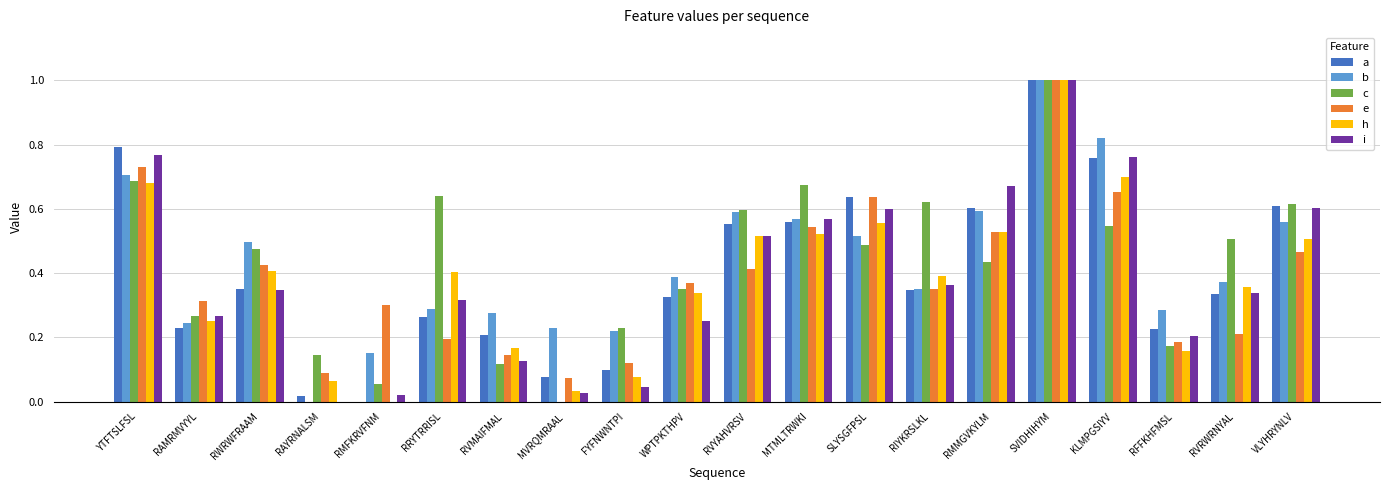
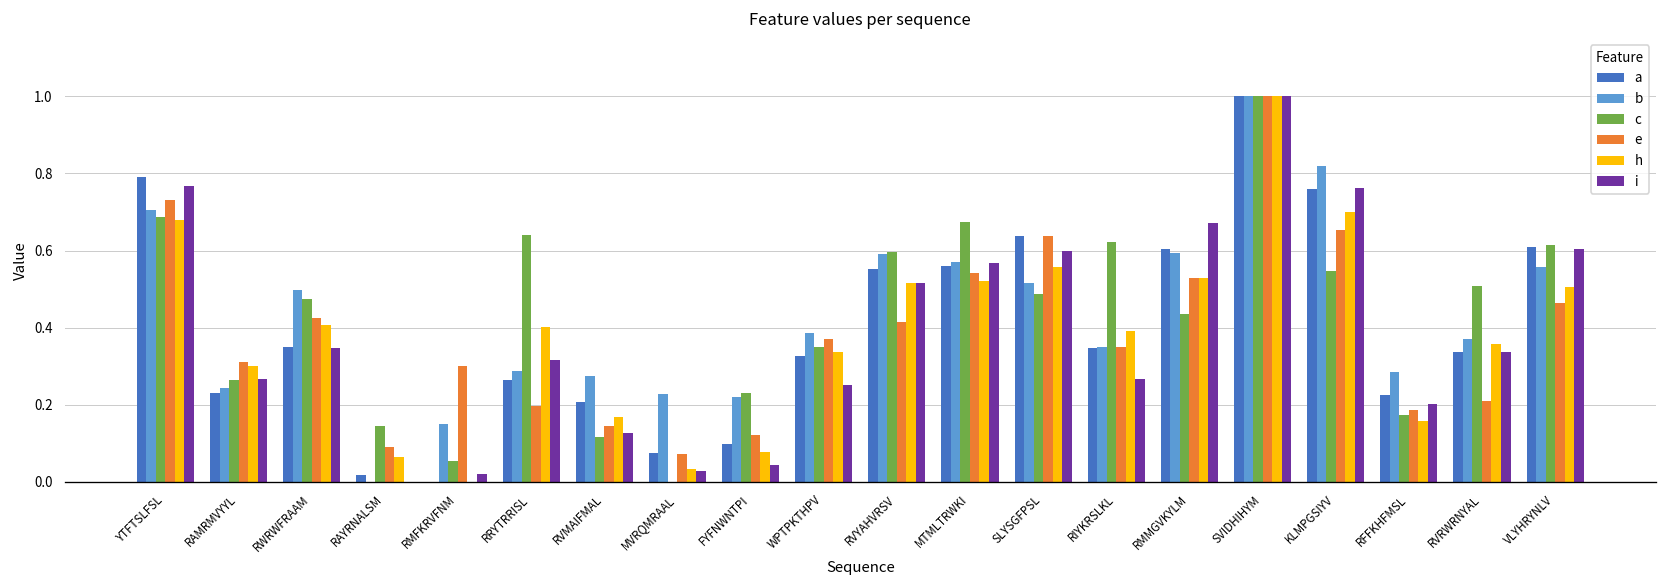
h, RAMRMVYYL: 0.25 -> 0.30
i, RIYKRSLKL: 0.36 -> 0.27
